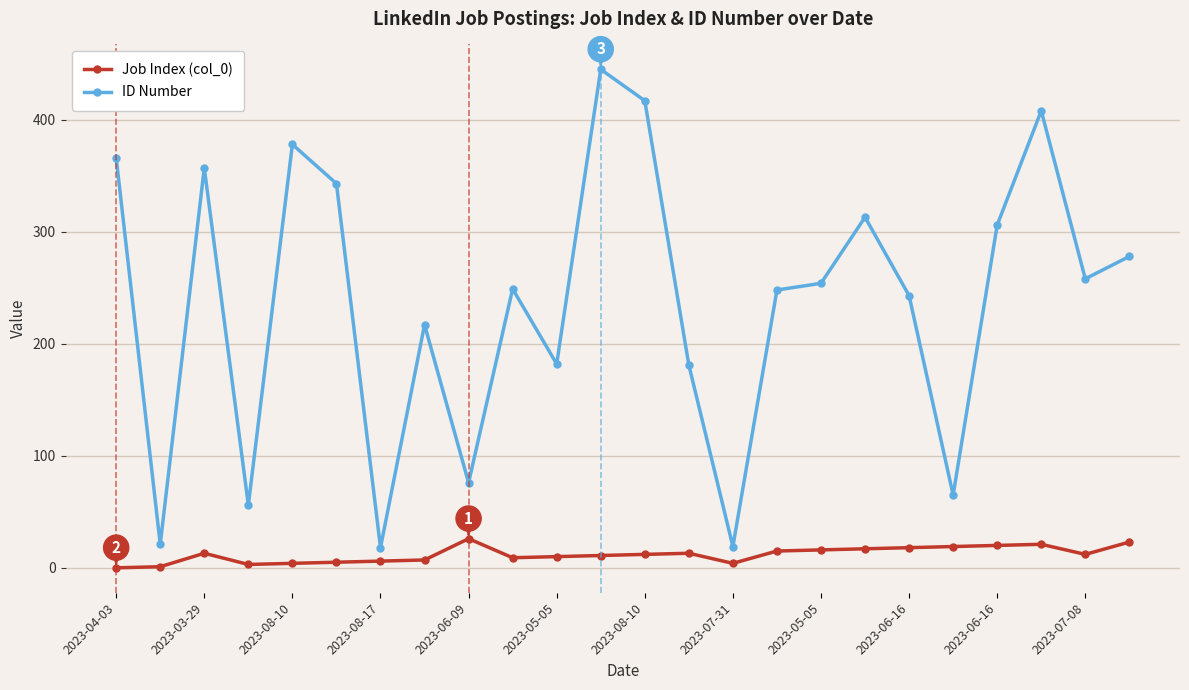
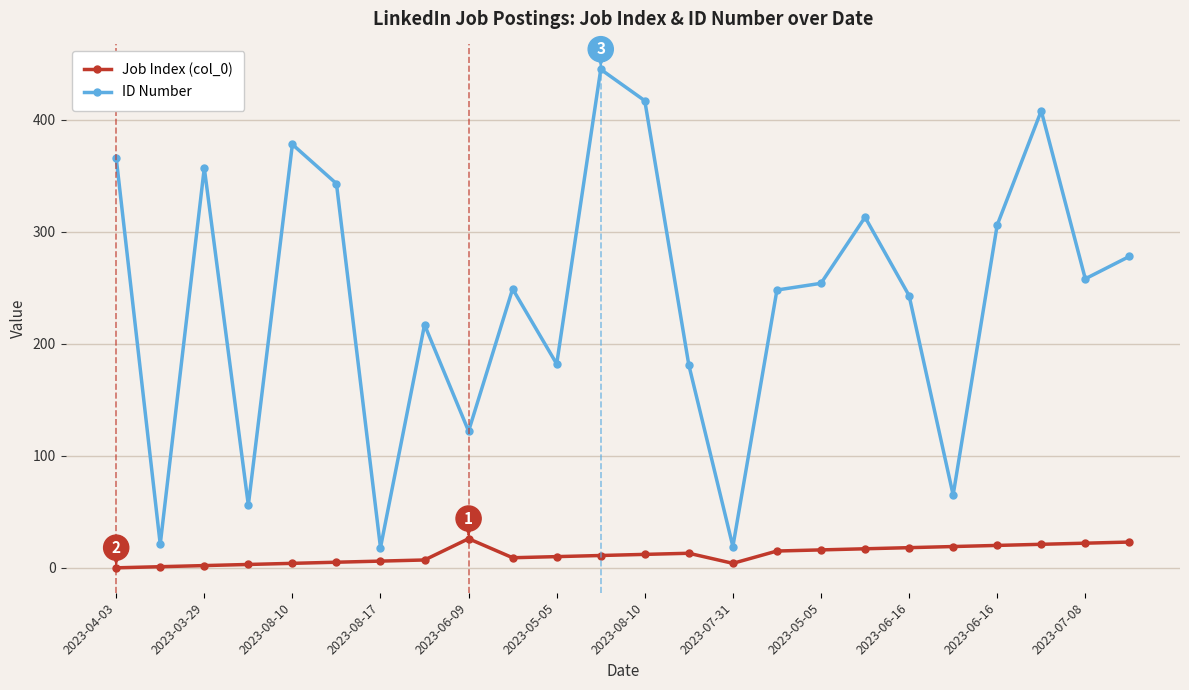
Job Index (col_0), 2023-03-29: 13 -> 2
ID Number, 2023-06-09: 76 -> 122
Job Index (col_0), 2023-07-08: 12 -> 22
